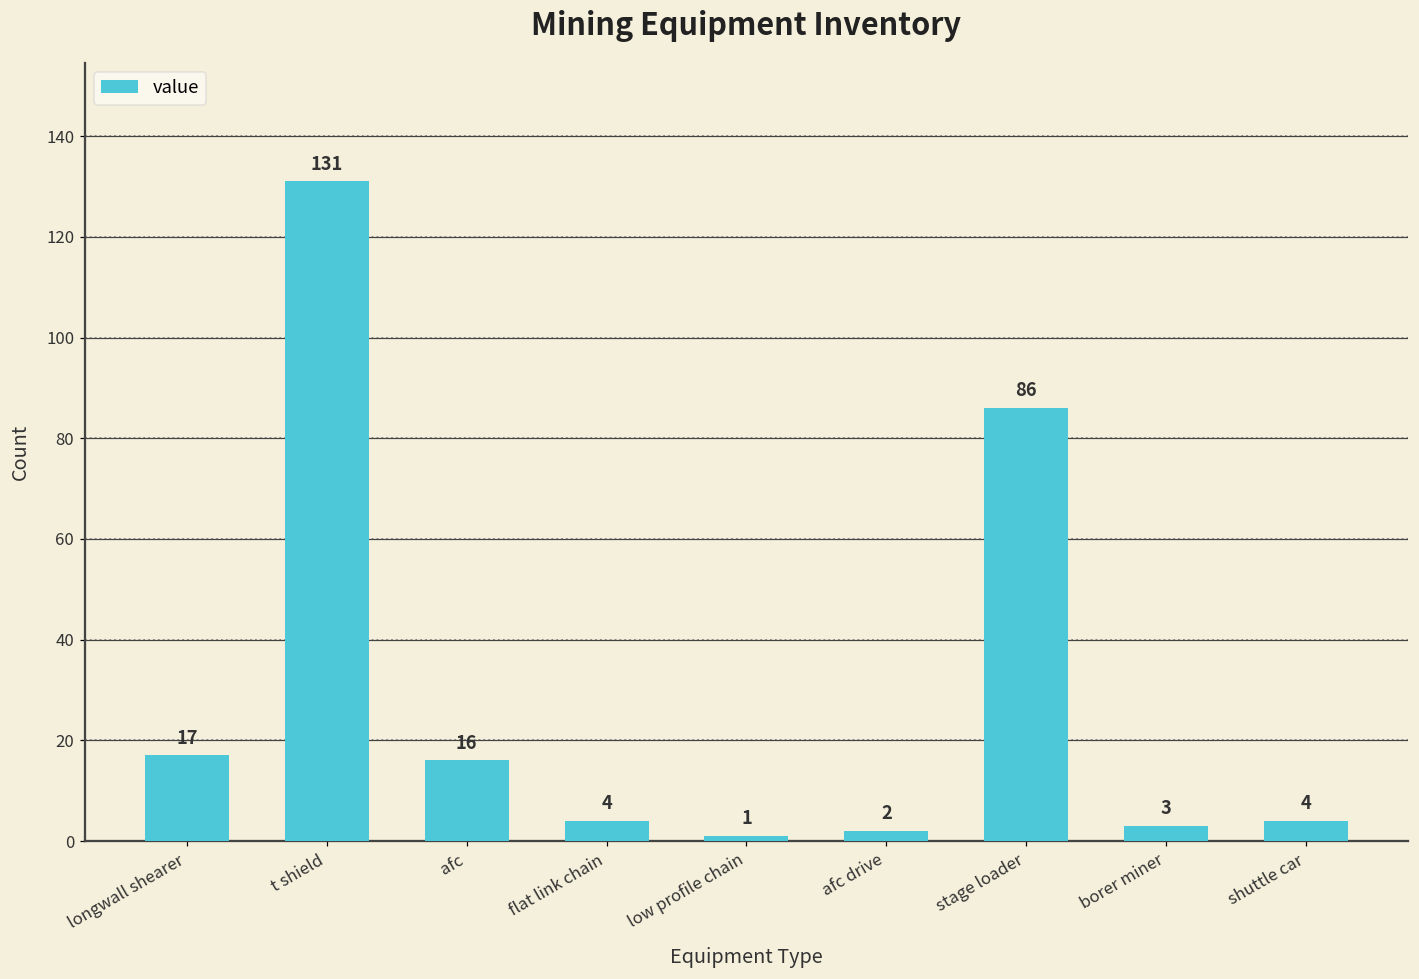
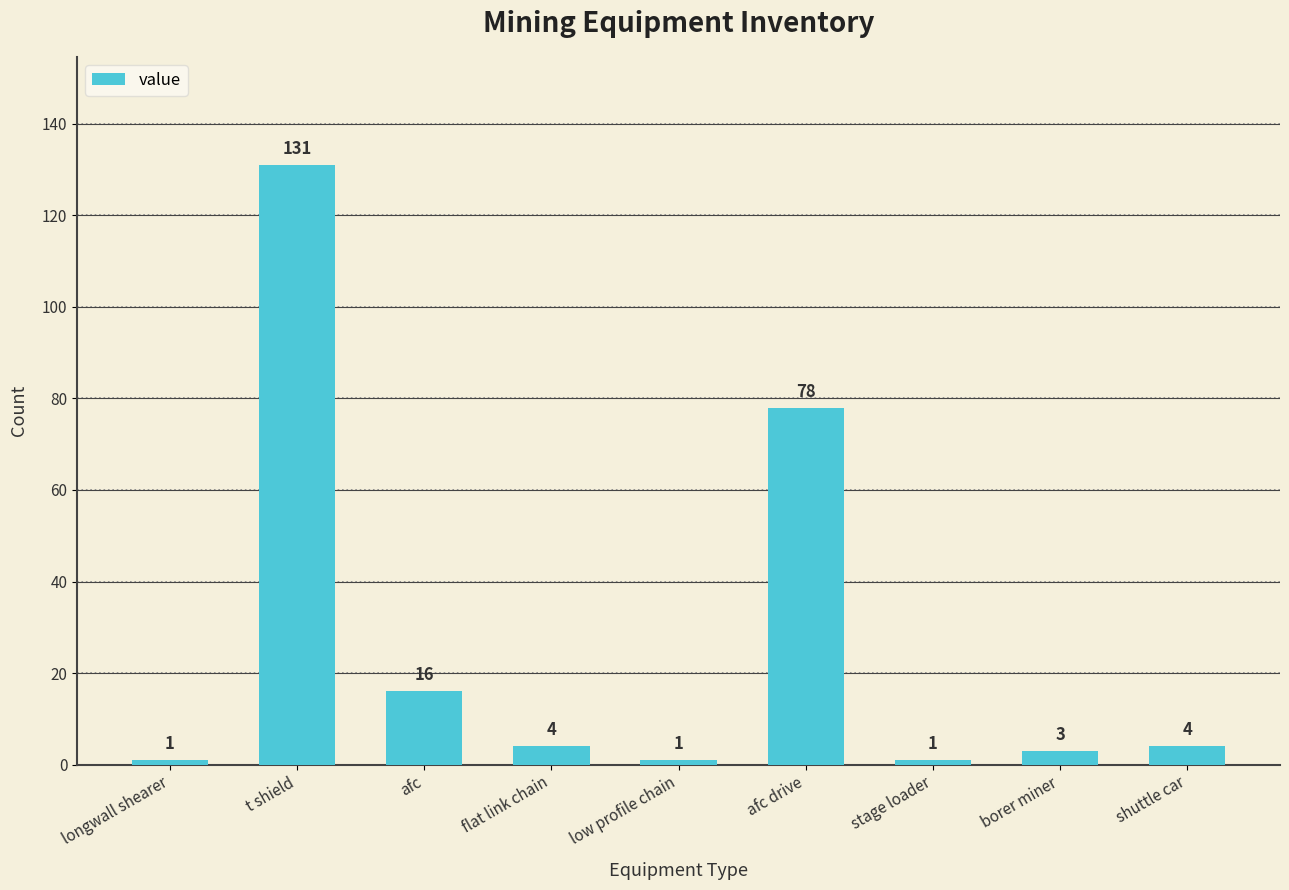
longwall shearer: 17 -> 1
afc drive: 2 -> 78
stage loader: 86 -> 1
